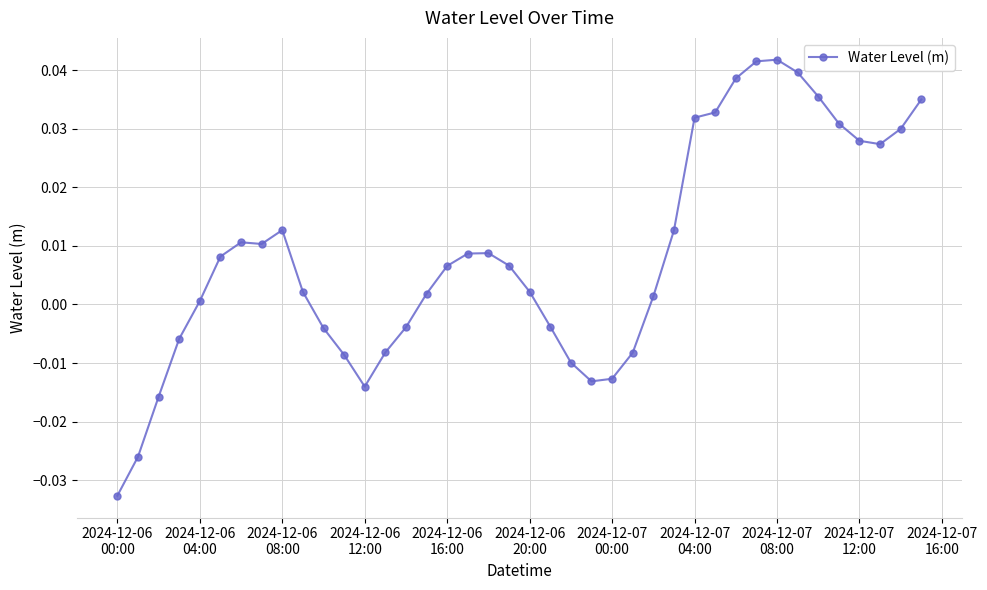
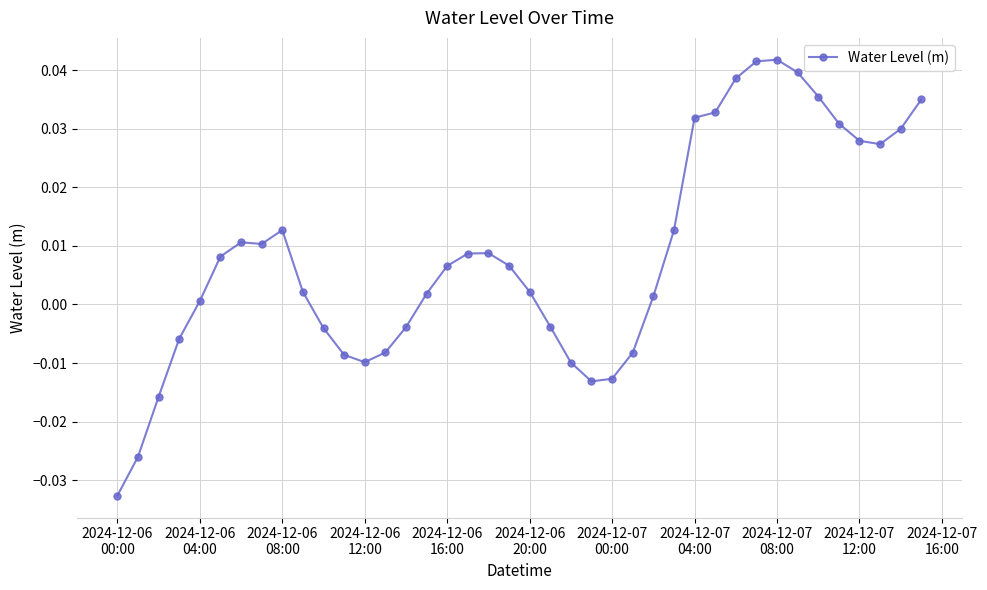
2024-12-06 12:00: -0.014 -> -0.010
